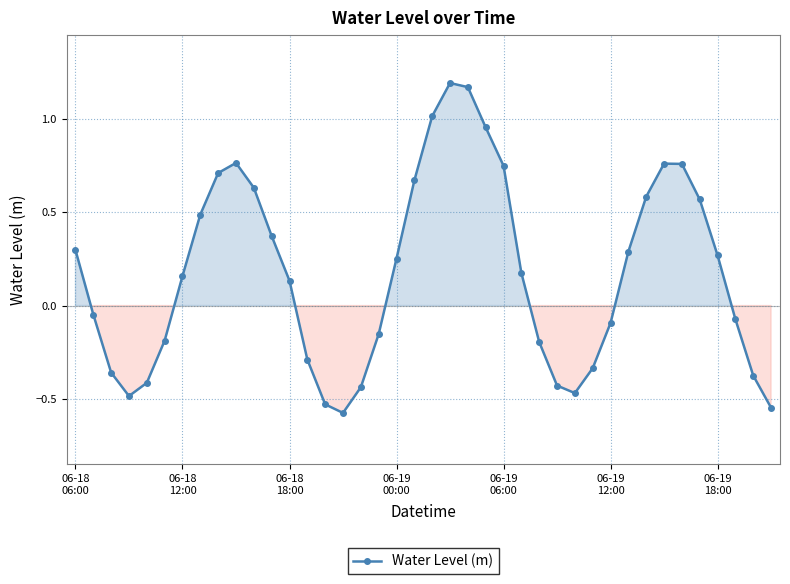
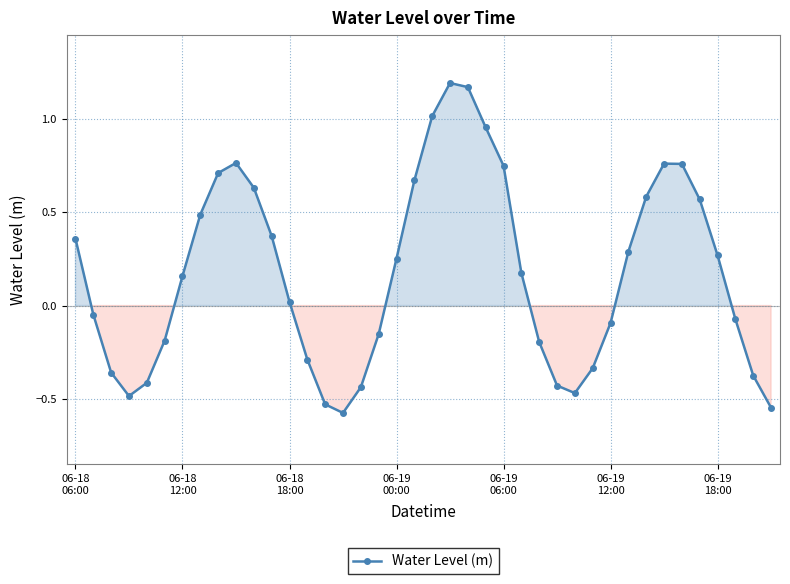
06-18 06:00: 0.30 -> 0.36
06-18 18:00: 0.13 -> 0.02
